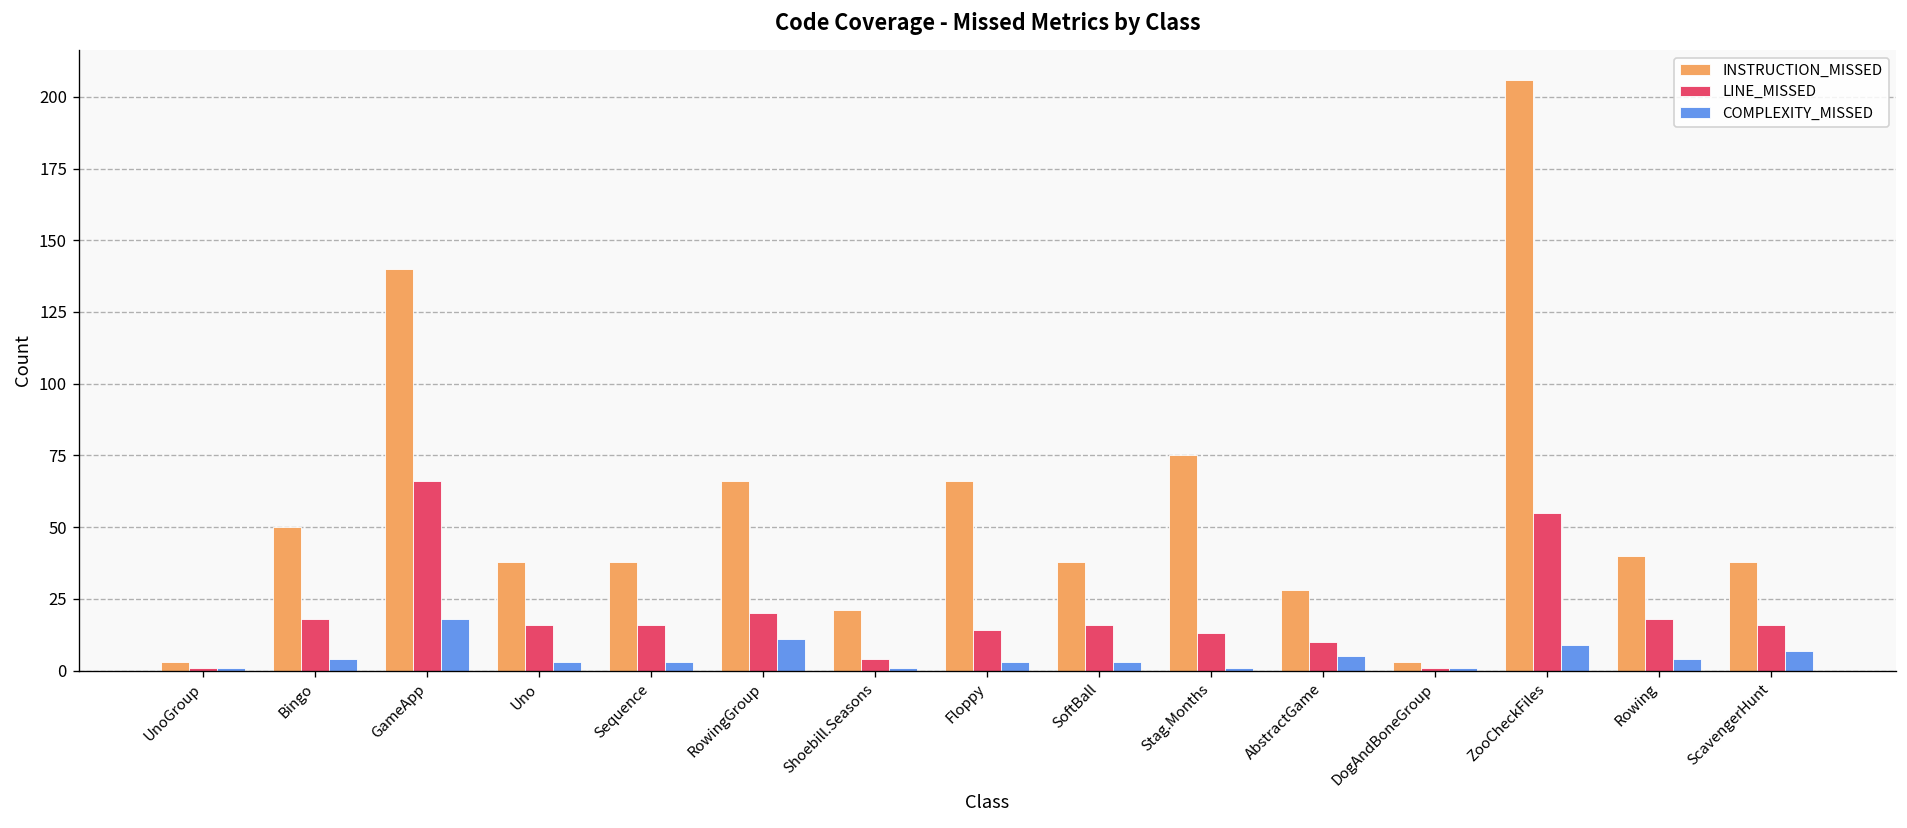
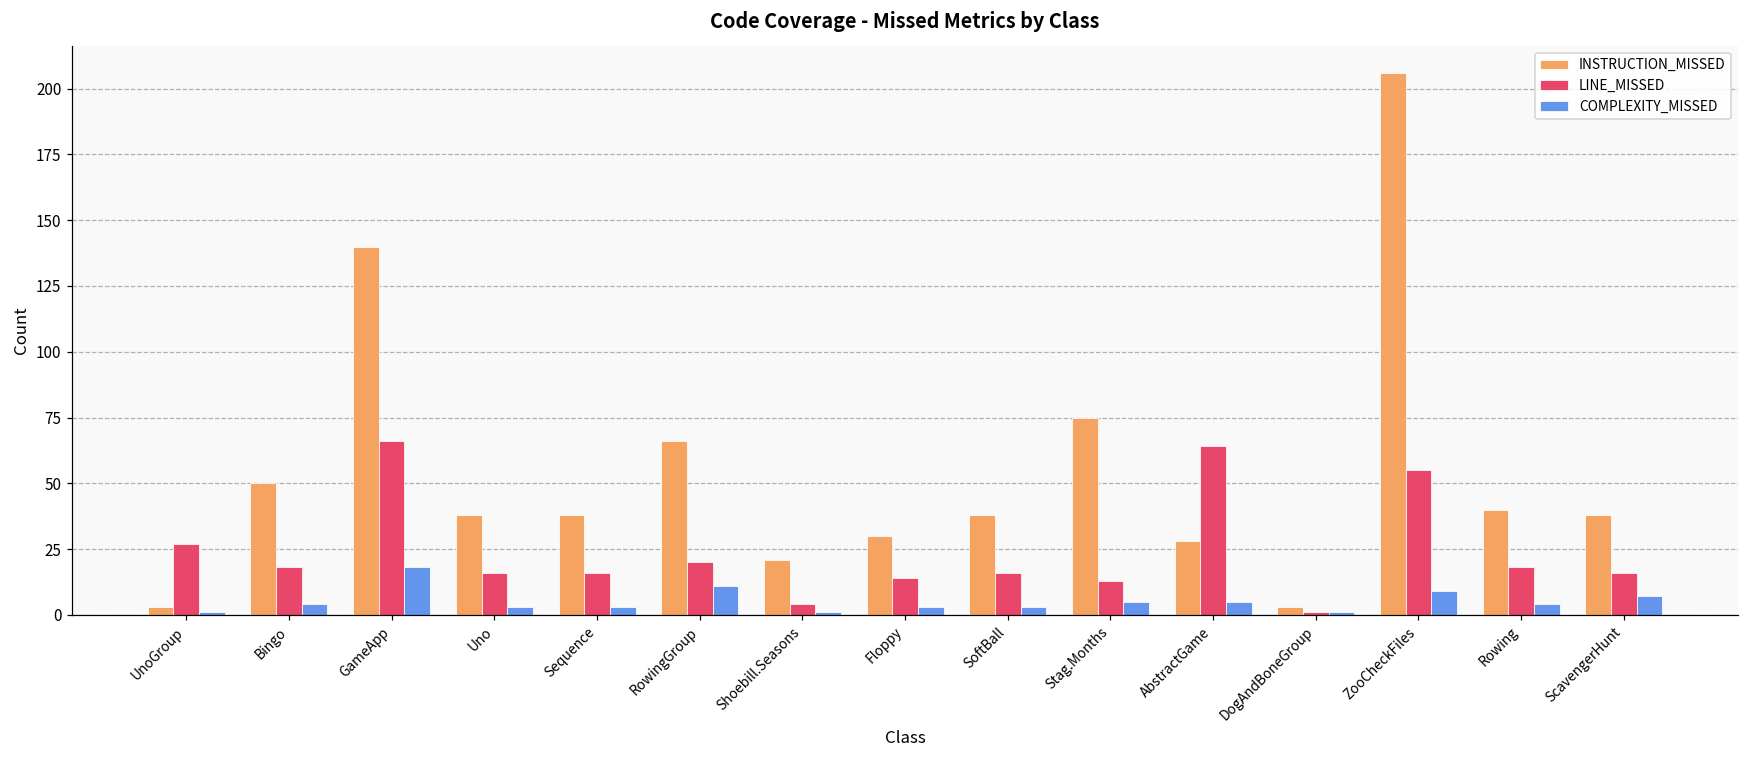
LINE_MISSED, UnoGroup: 1 -> 27
INSTRUCTION_MISSED, Floppy: 66 -> 30
COMPLEXITY_MISSED, Stag.Months: 1 -> 5
LINE_MISSED, AbstractGame: 10 -> 64
